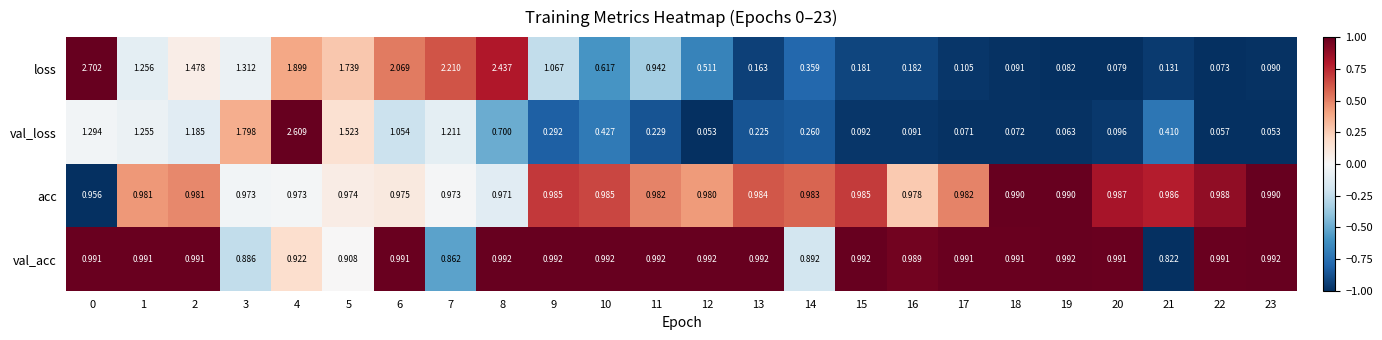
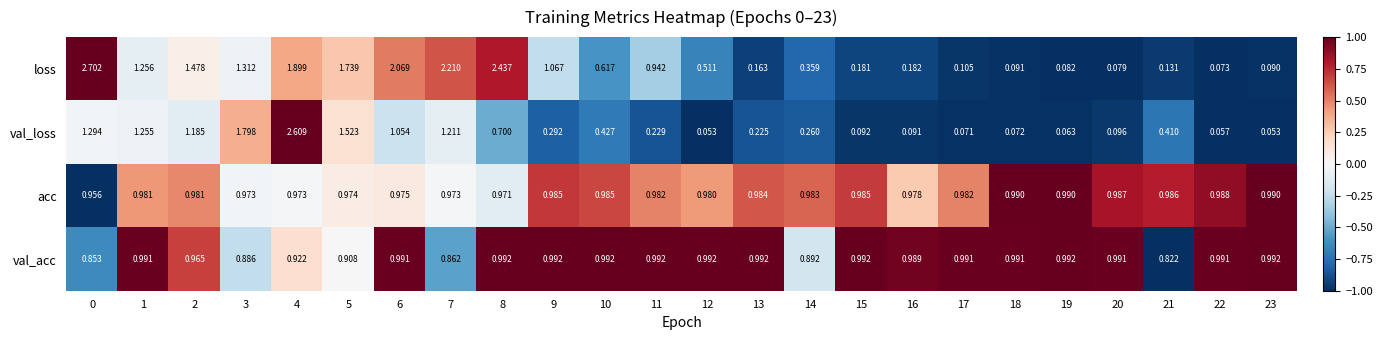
val_acc, 0: 0.991 -> 0.853
val_acc, 2: 0.991 -> 0.965
